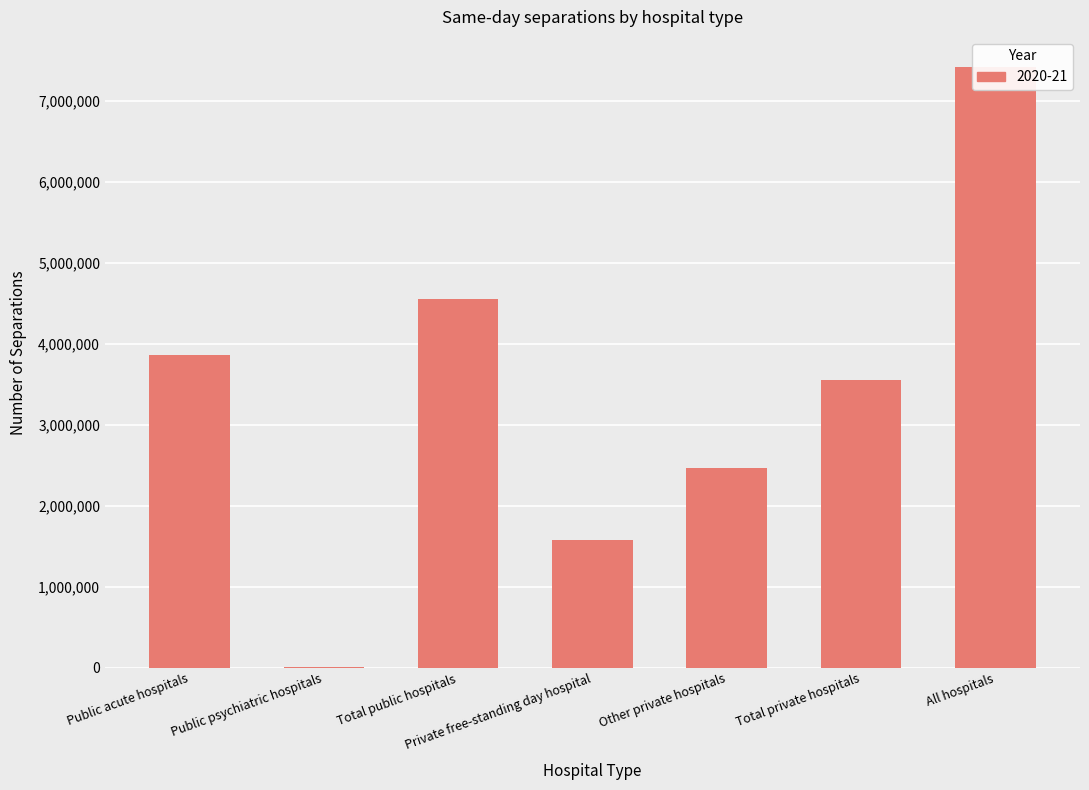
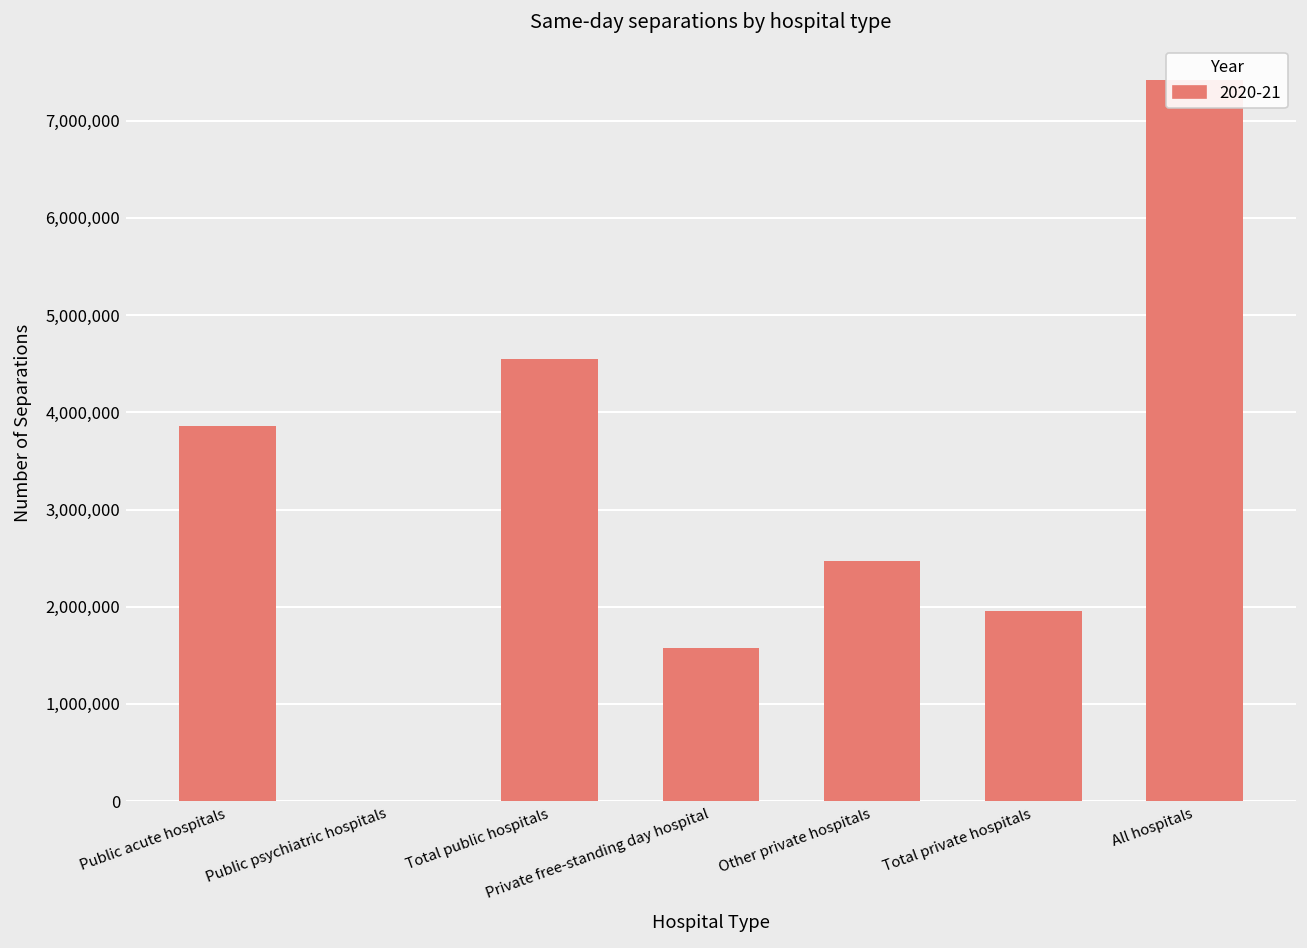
Total private hospitals: 3,600,000 -> 2,000,000
